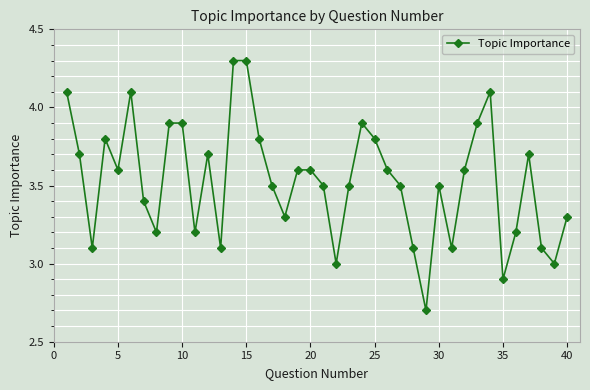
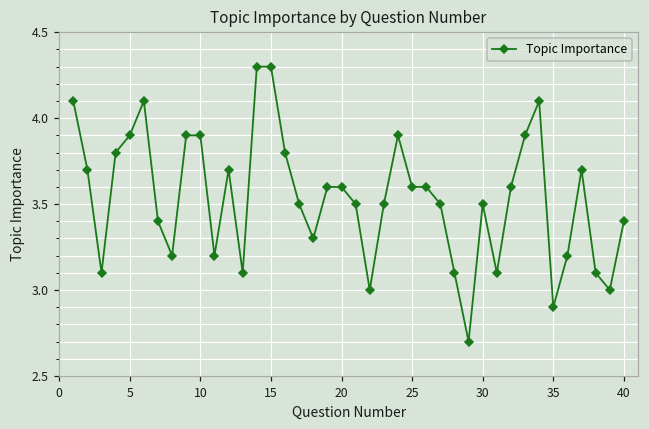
5: 3.6 -> 3.9
25: 3.8 -> 3.6
40: 3.3 -> 3.4
